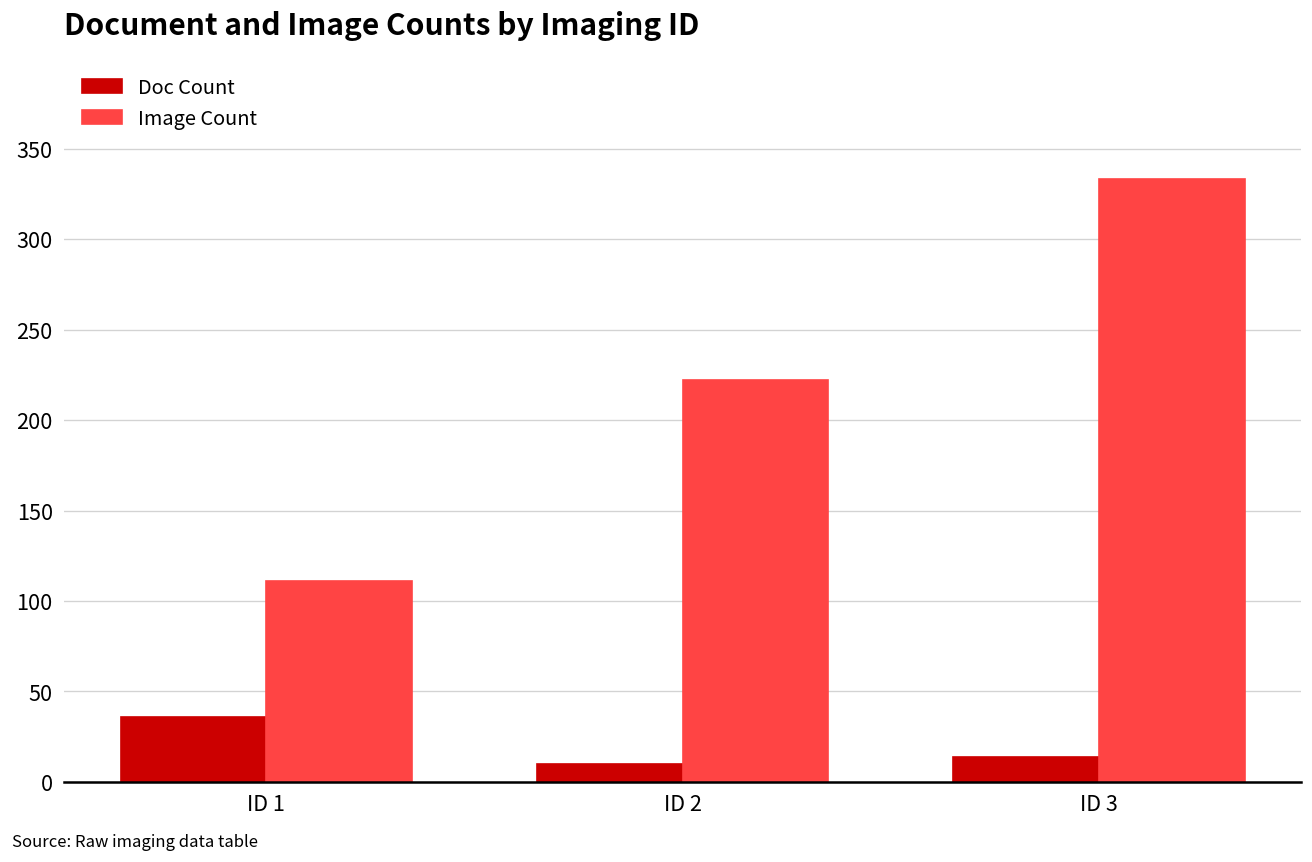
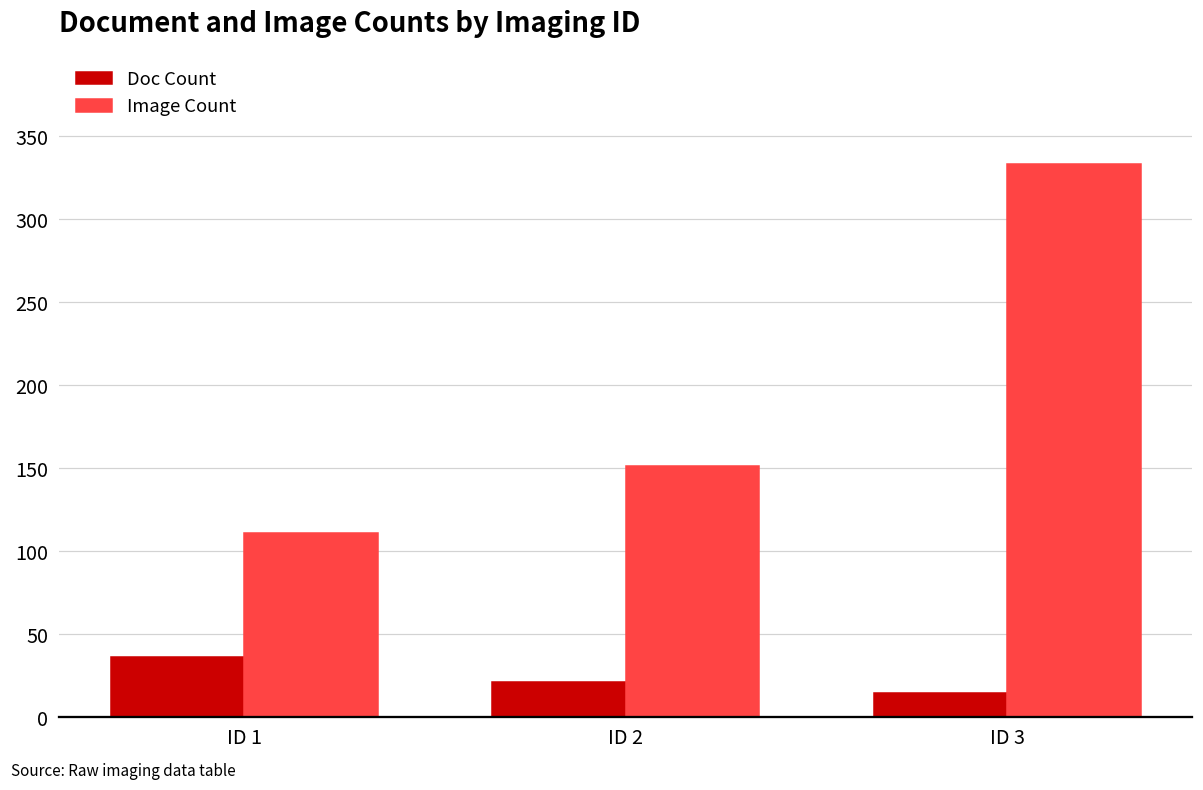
Doc Count, ID 2: 10 -> 21
Image Count, ID 2: 222 -> 151
